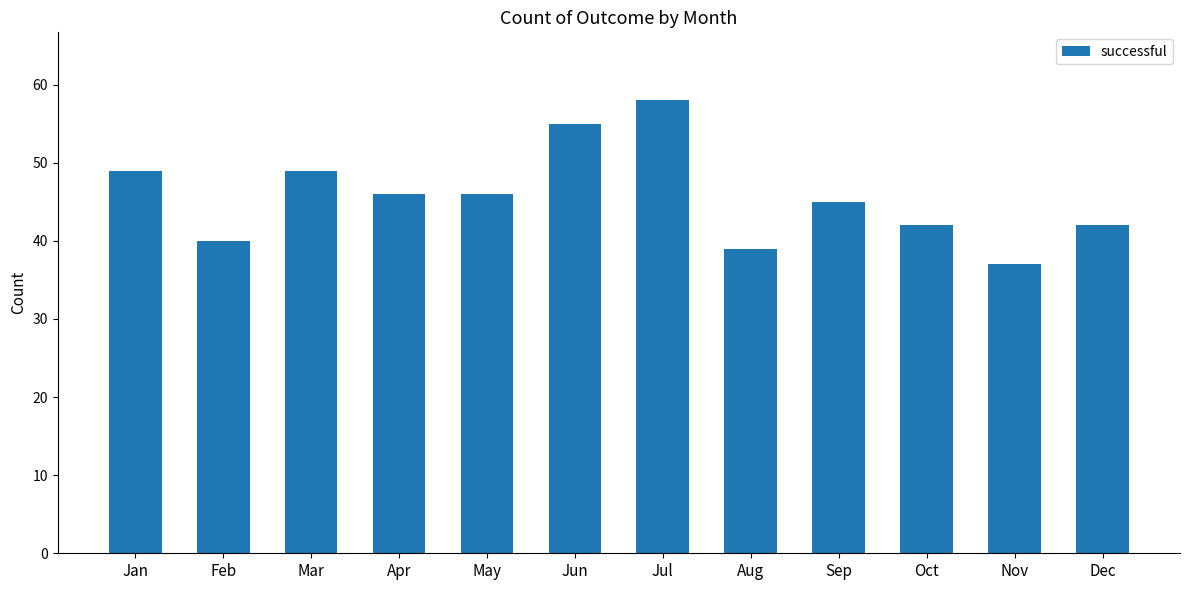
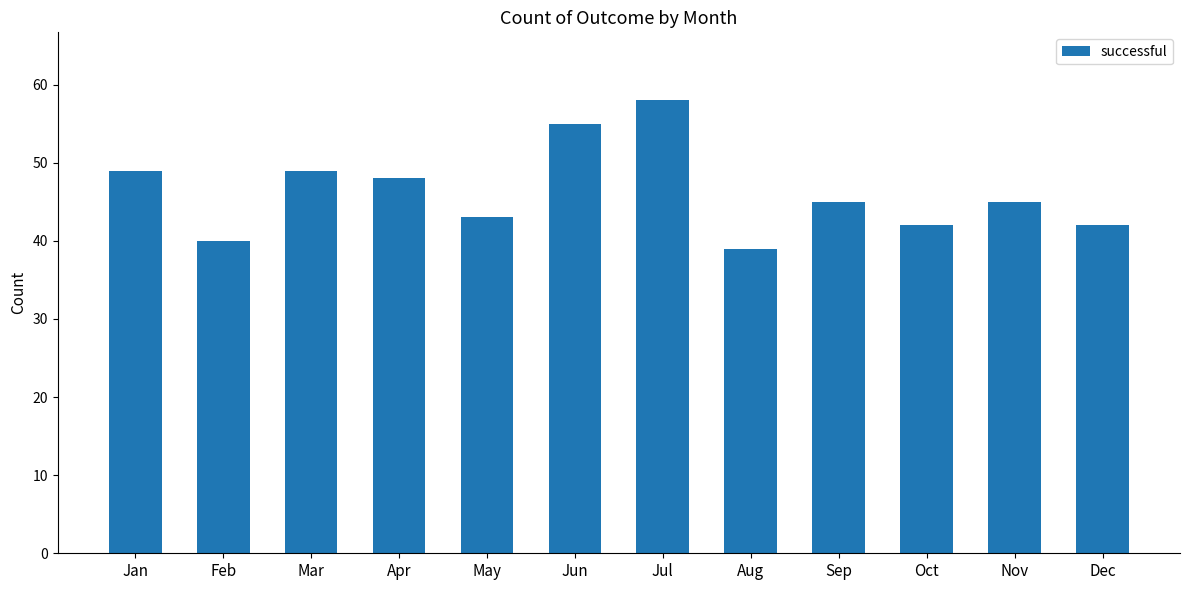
Apr: 46 -> 48
May: 46 -> 43
Nov: 37 -> 45
